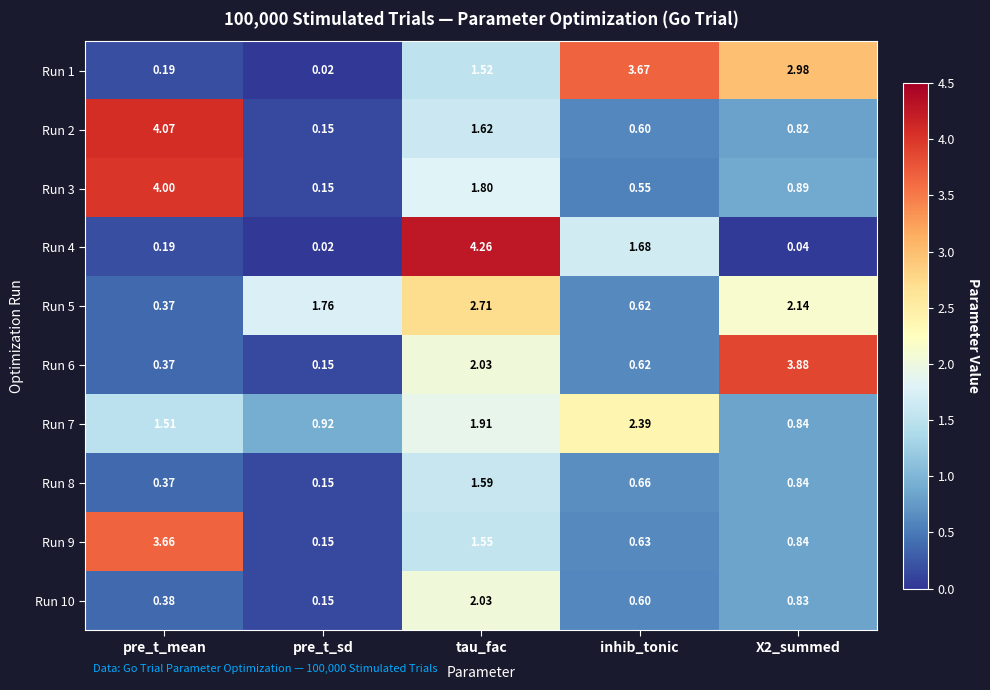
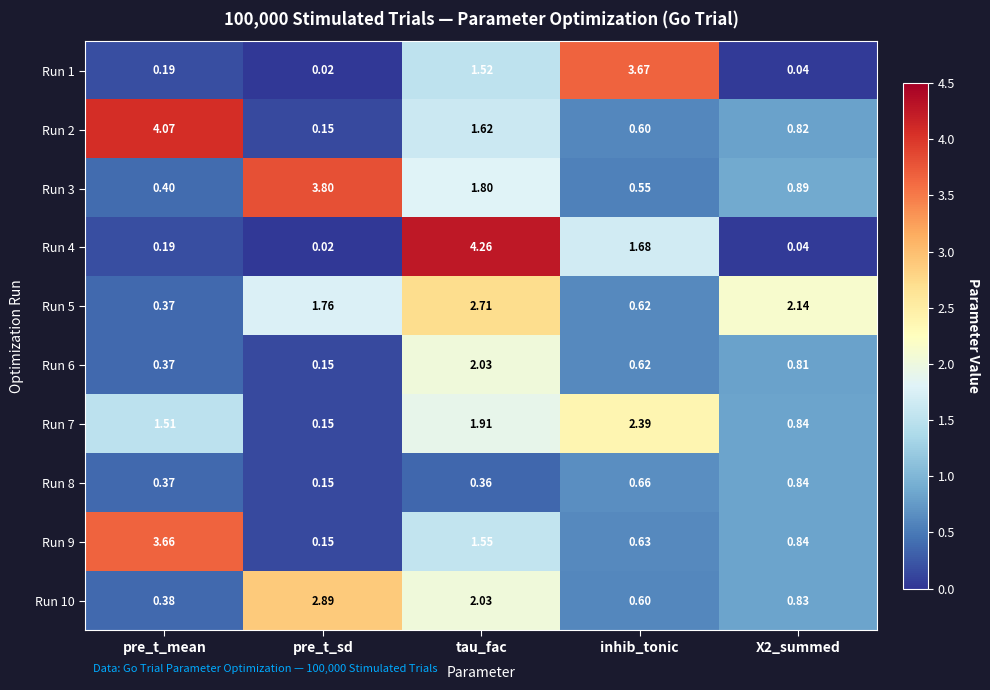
Run 1, X2_summed: 2.98 -> 0.04
Run 3, pre_t_mean: 4.00 -> 0.40
Run 3, pre_t_sd: 0.15 -> 3.80
Run 6, X2_summed: 3.88 -> 0.81
Run 7, pre_t_sd: 0.92 -> 0.15
Run 8, tau_fac: 1.59 -> 0.36
Run 10, pre_t_sd: 0.15 -> 2.89
